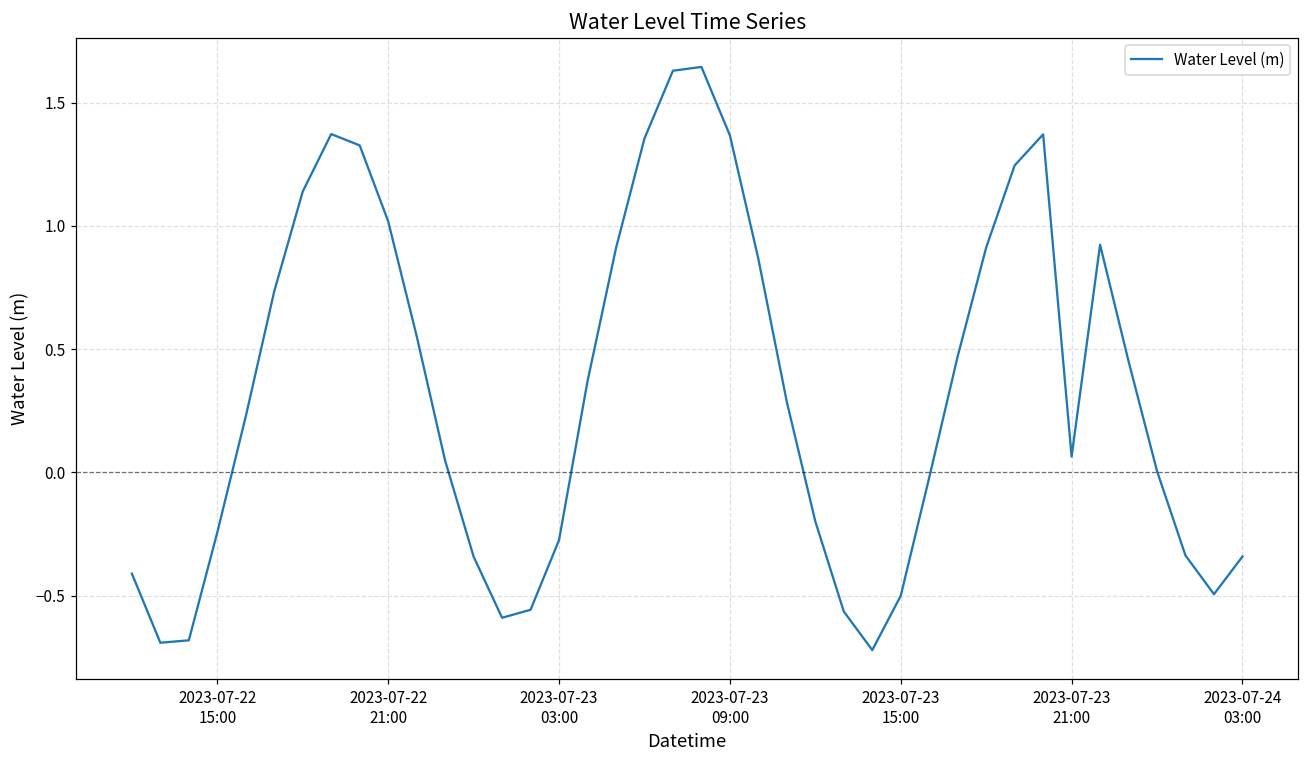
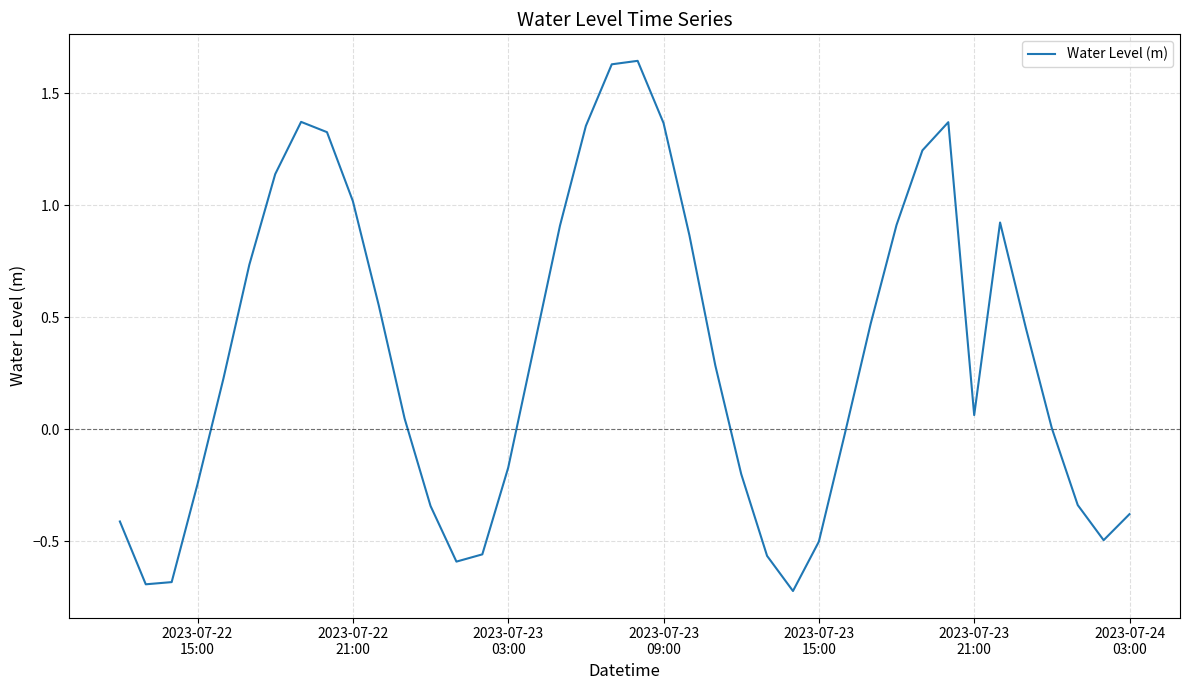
2023-07-23 03:00: -0.27 -> -0.17
2023-07-24 03:00: -0.34 -> -0.38
